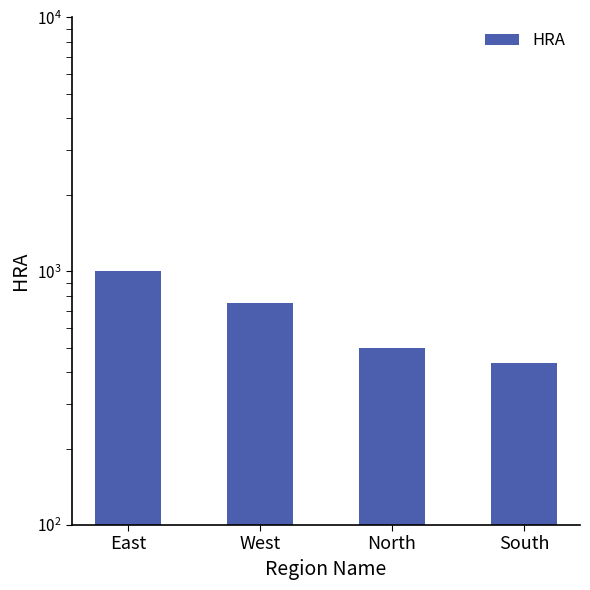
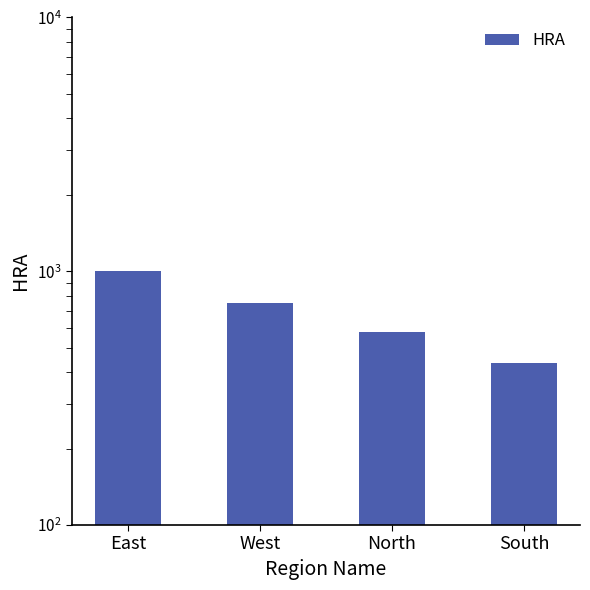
North: 500 -> 570
